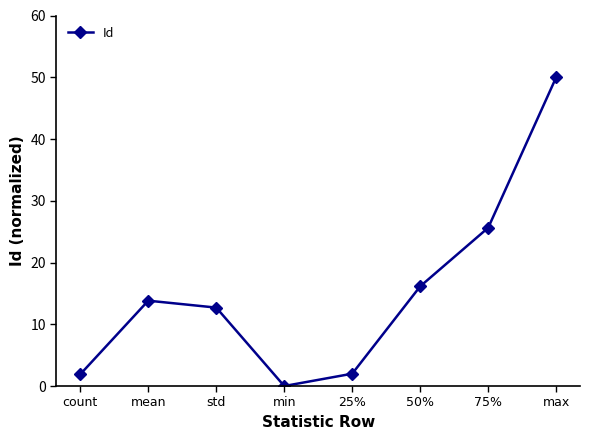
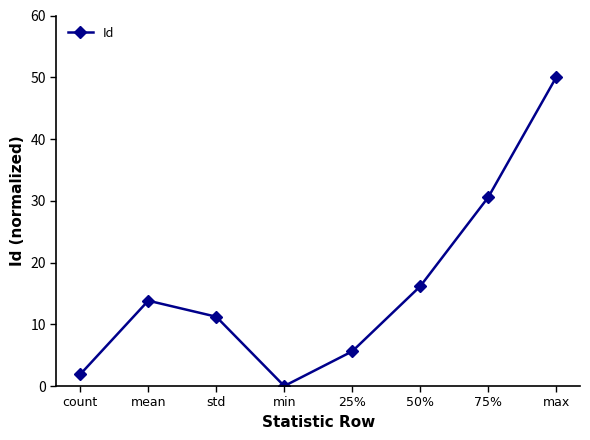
std: 13 -> 11
25%: 2 -> 6
75%: 26 -> 31
